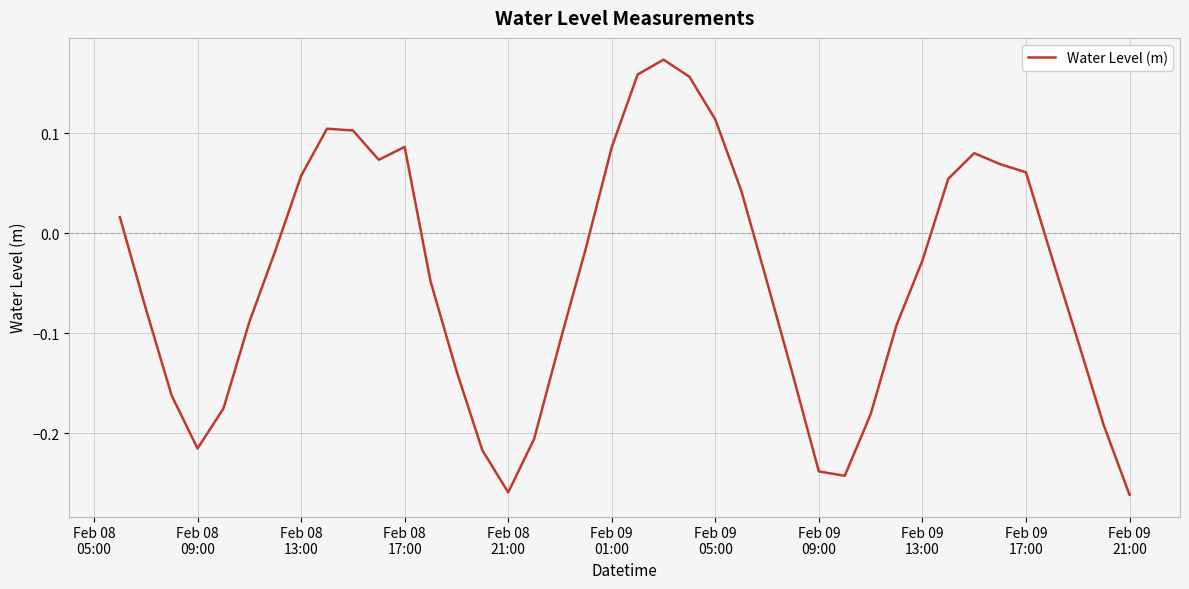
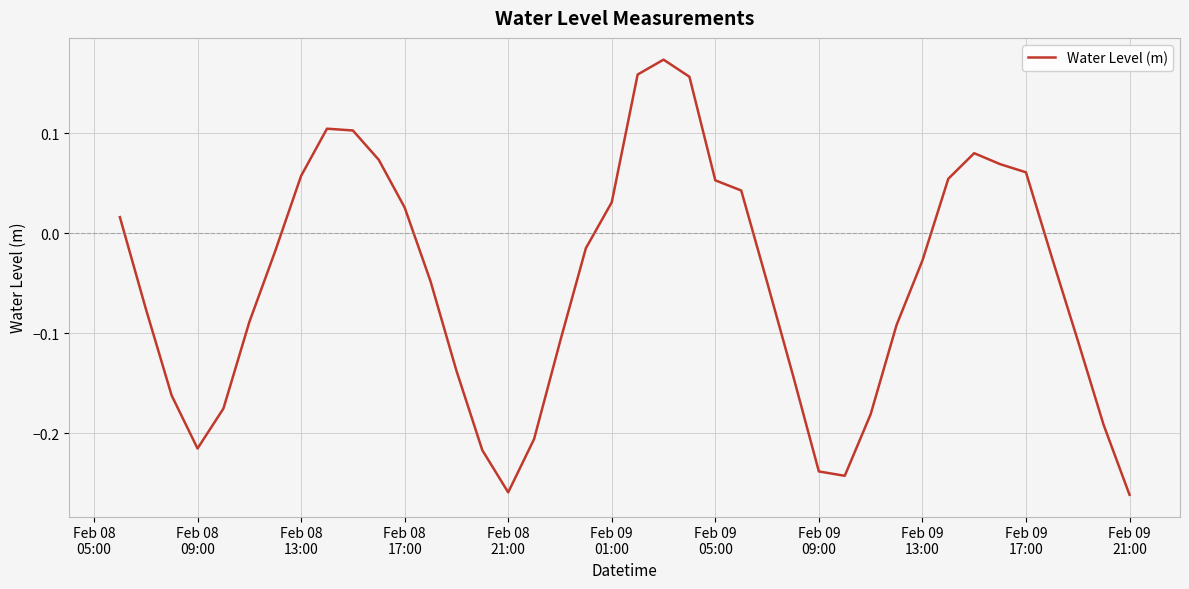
Feb 08 17:00: 0.086 -> 0.026
Feb 09 01:00: 0.086 -> 0.031
Feb 09 05:00: 0.114 -> 0.053
